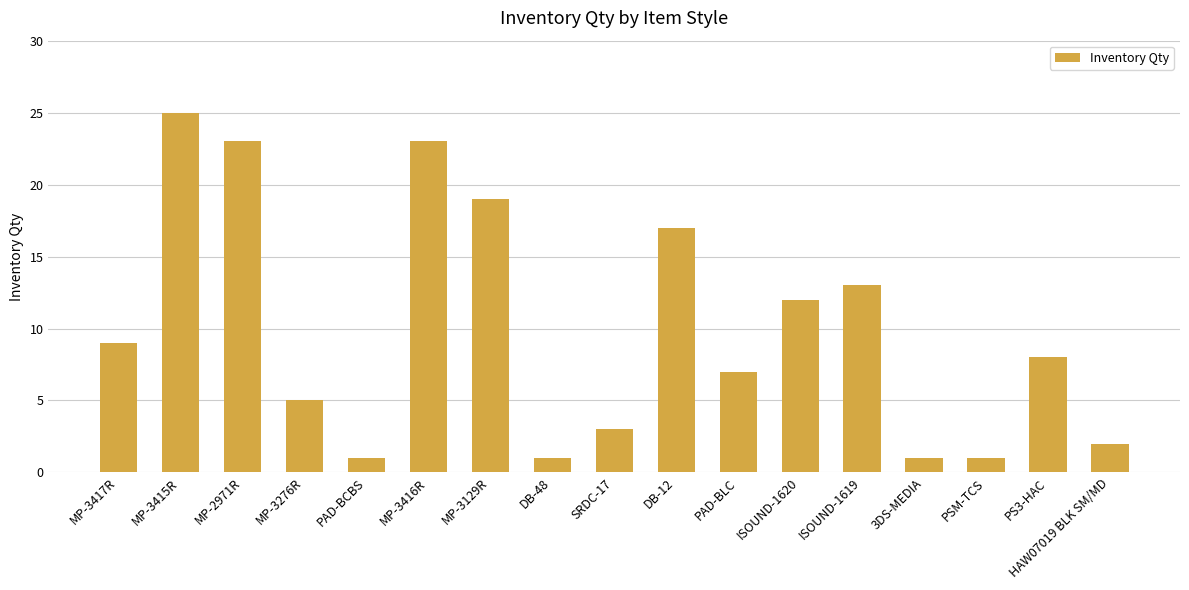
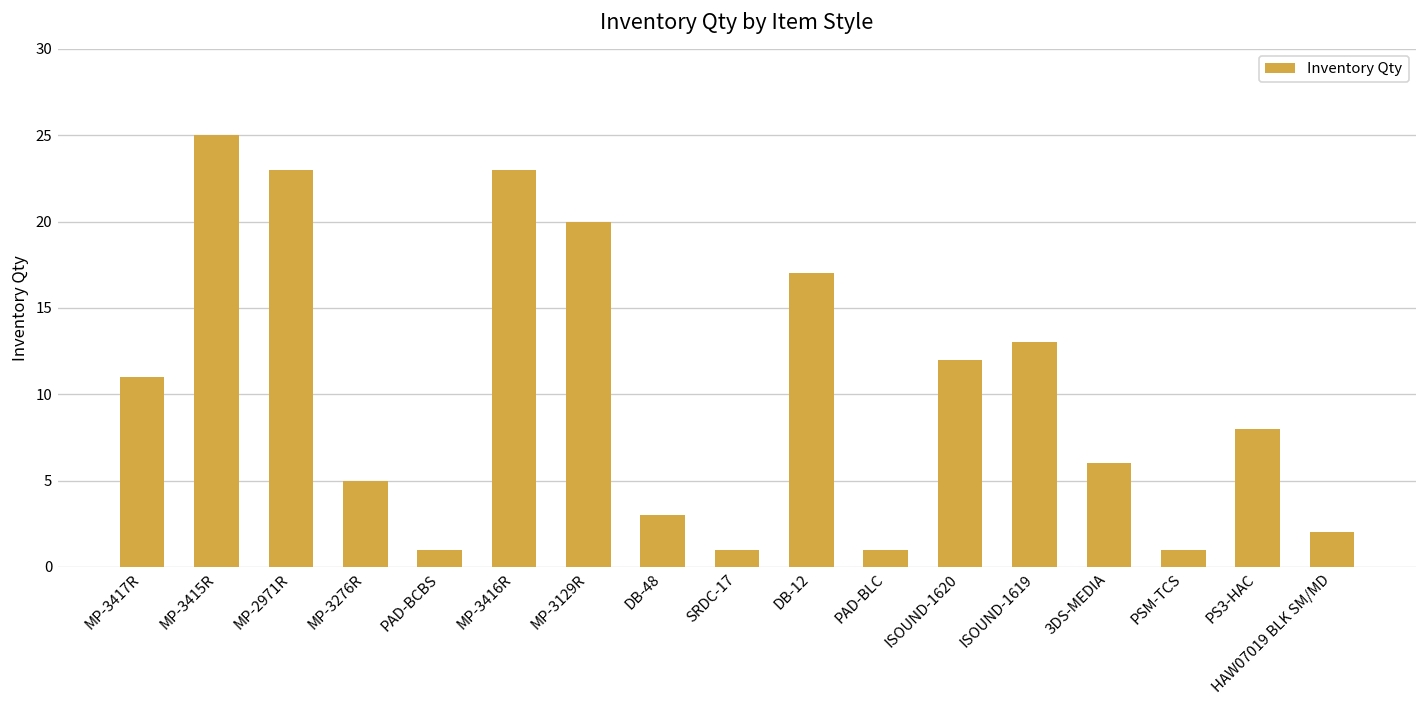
MP-3417R: 9 -> 11
MP-3129R: 19 -> 20
DB-48: 1 -> 3
SRDC-17: 3 -> 1
PAD-BLC: 7 -> 1
3DS-MEDIA: 1 -> 6
